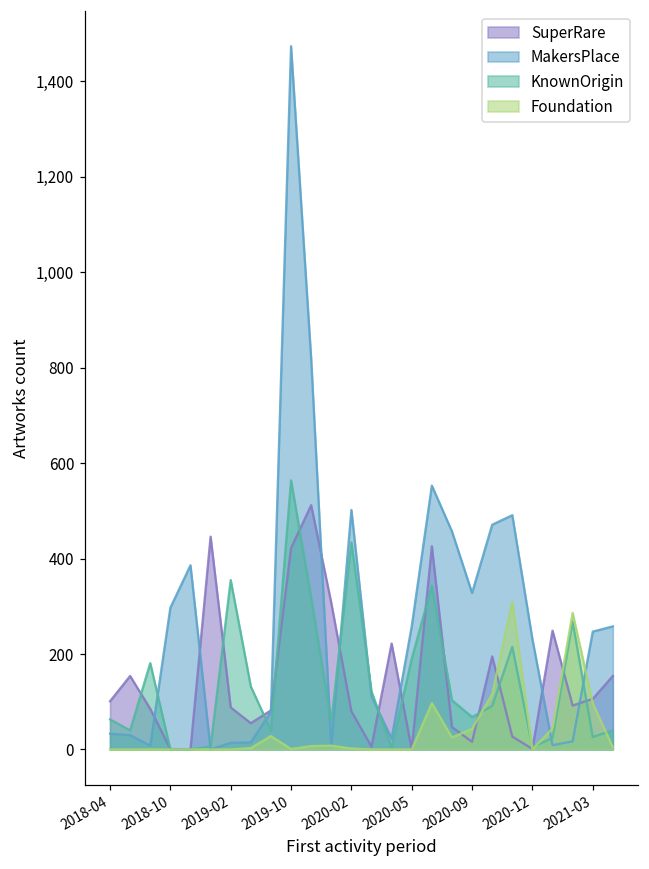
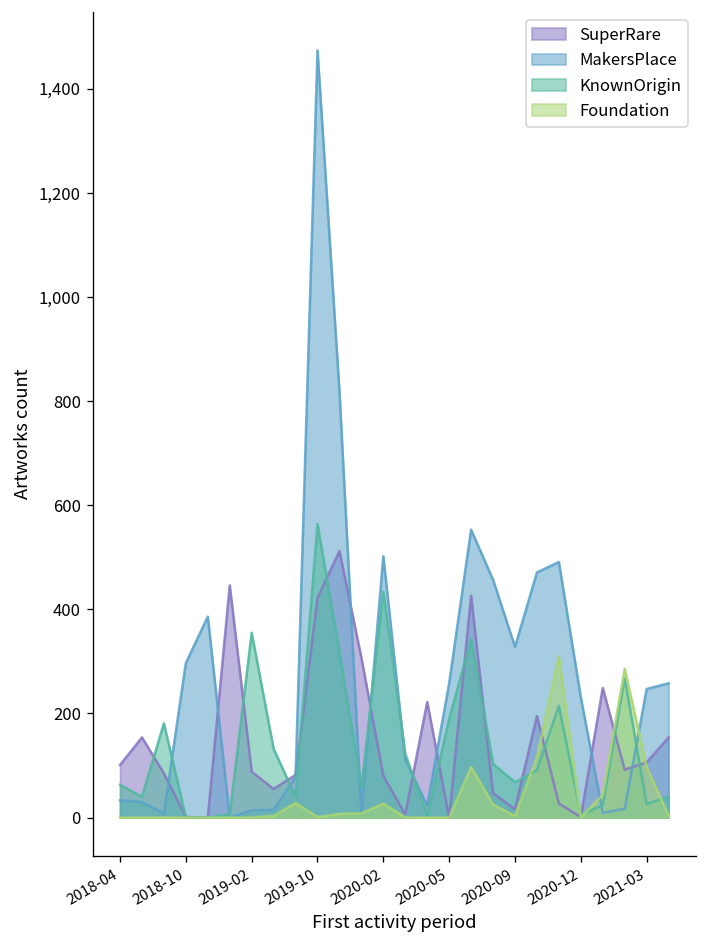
Foundation, 2020-02: 0 -> 30
Foundation, 2020-09: 40 -> 0
